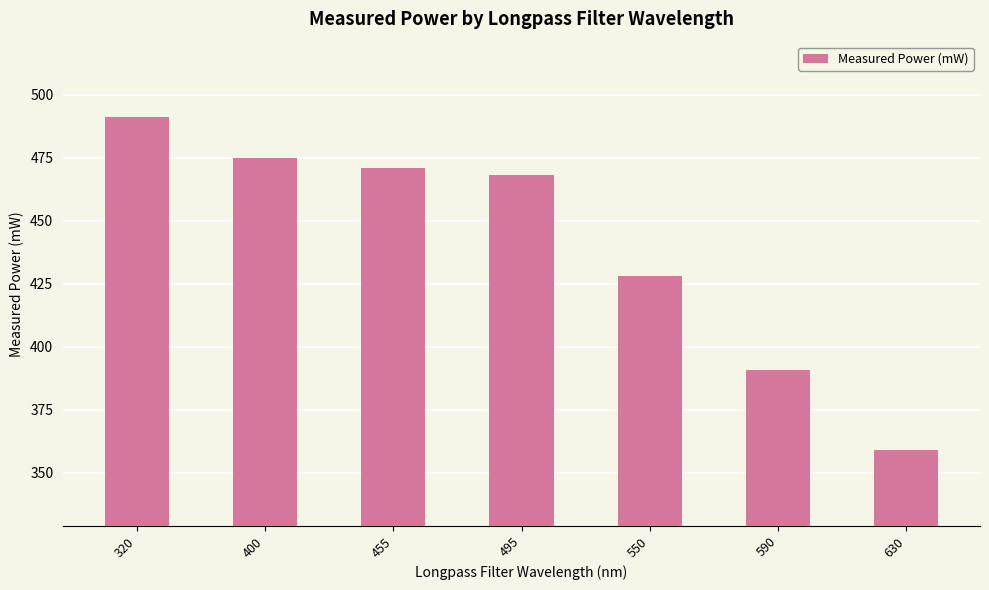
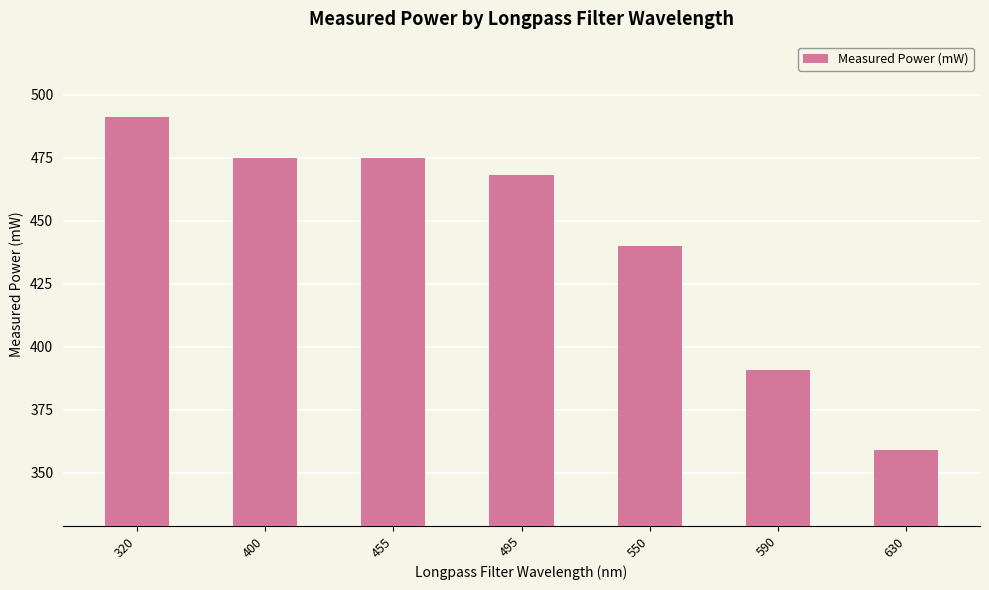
455: 471 -> 475
550: 428 -> 440
